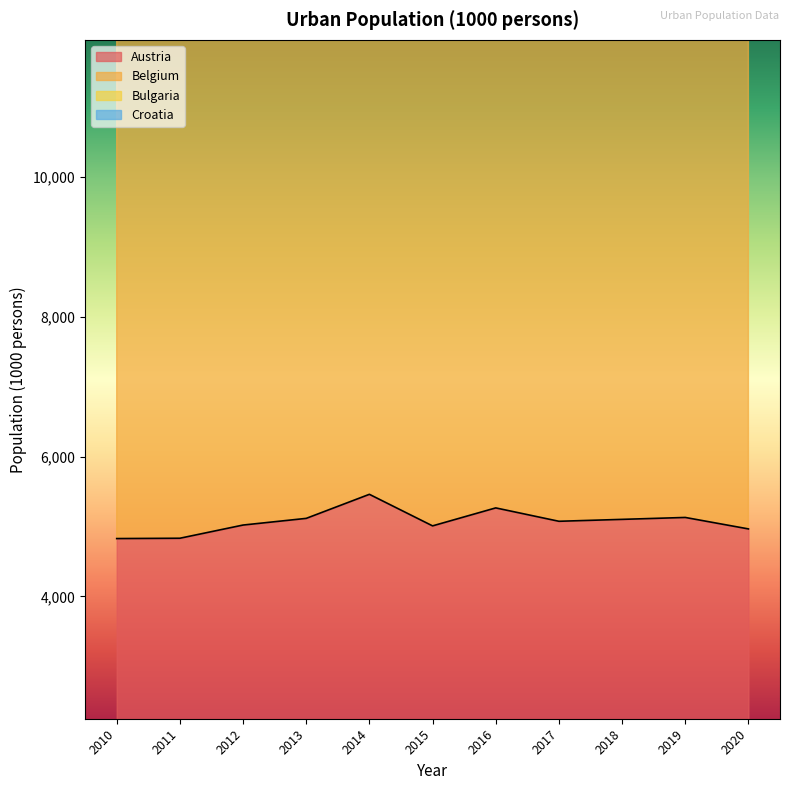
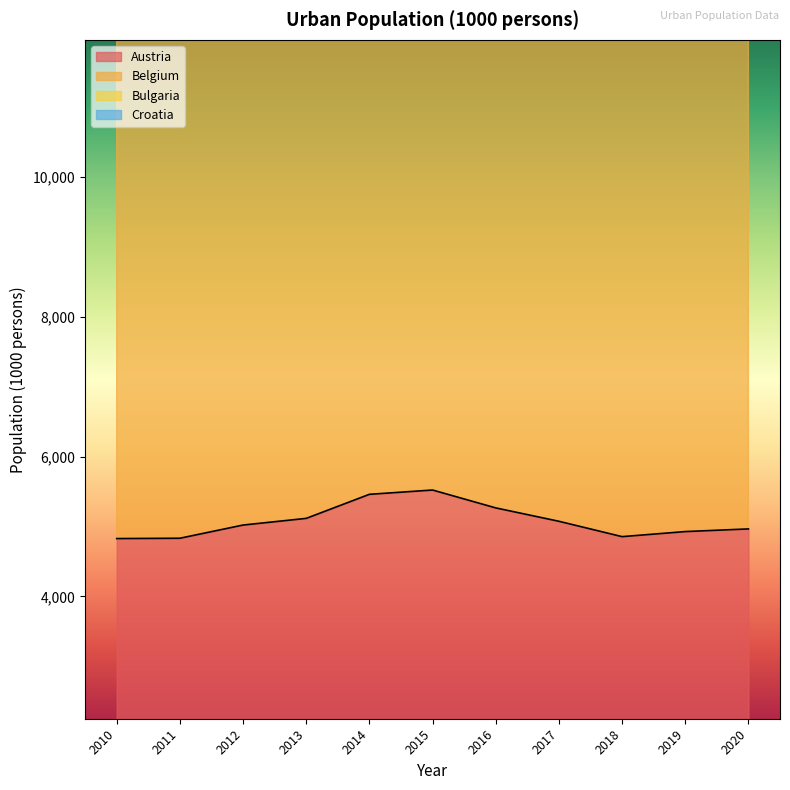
Austria, 2015: 5,000 -> 5,500
Austria, 2018: 5,100 -> 4,900
Austria, 2019: 5,100 -> 4,900
